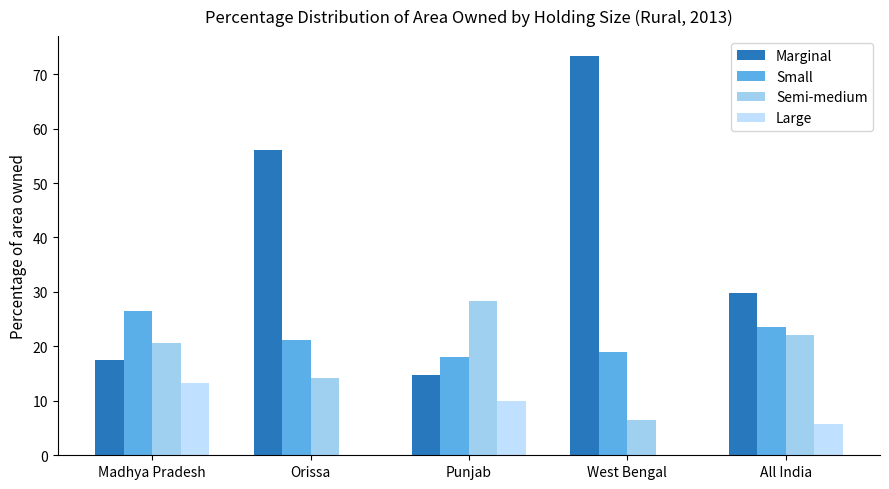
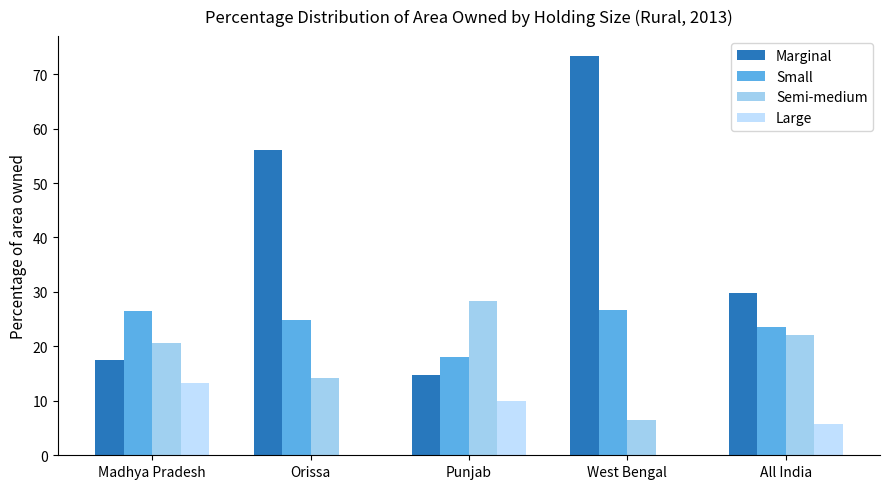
Small, Orissa: 21 -> 25
Small, West Bengal: 19 -> 27
